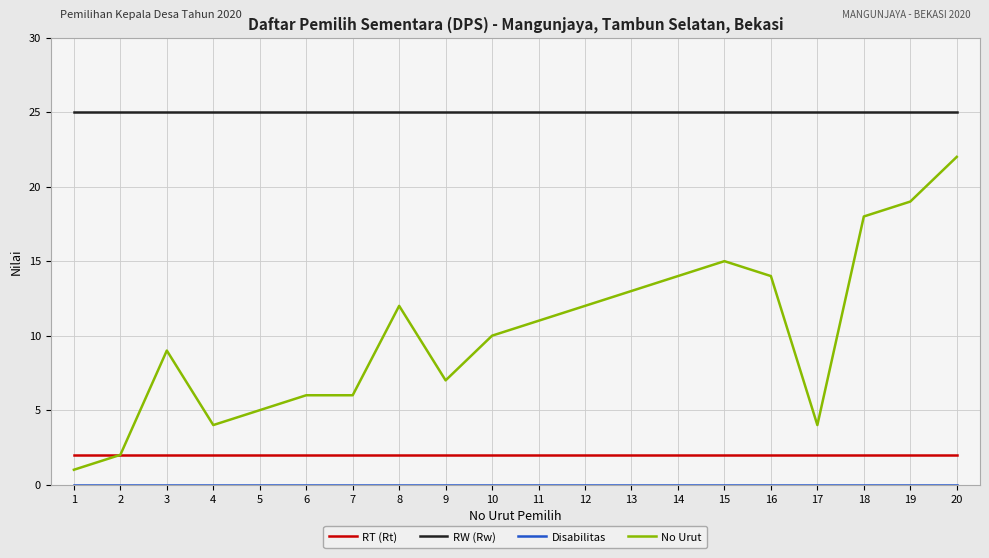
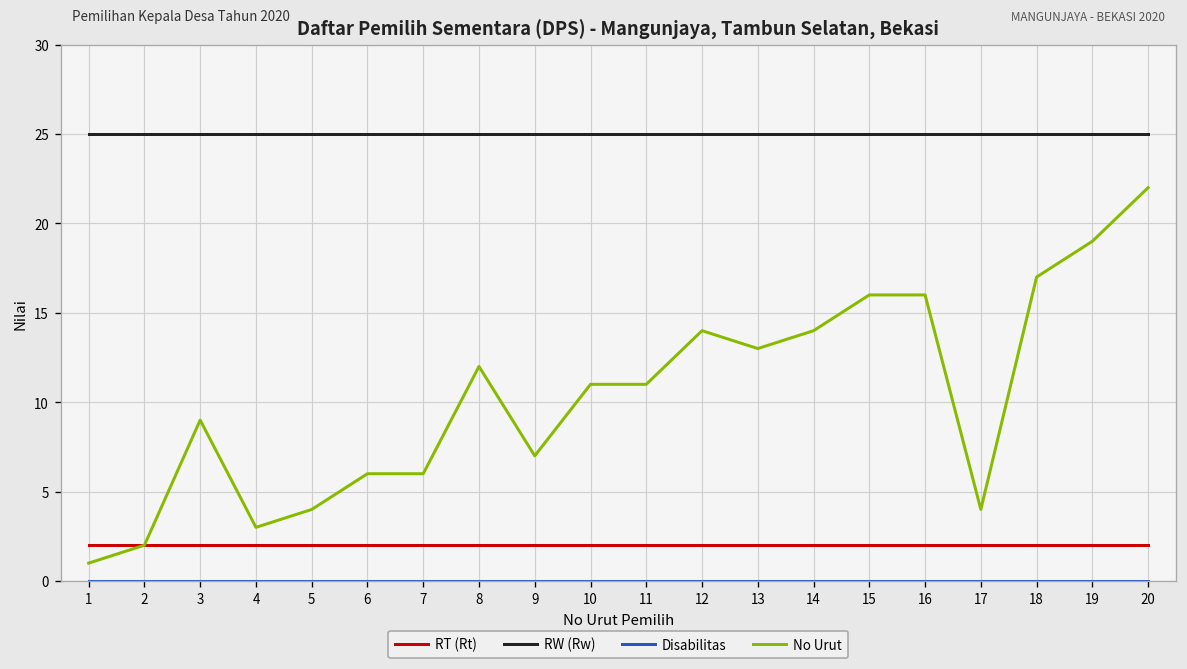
No Urut, 4: 4 -> 3
No Urut, 5: 5 -> 4
No Urut, 10: 10 -> 11
No Urut, 12: 12 -> 14
No Urut, 15: 15 -> 16
No Urut, 16: 14 -> 16
No Urut, 18: 18 -> 17
